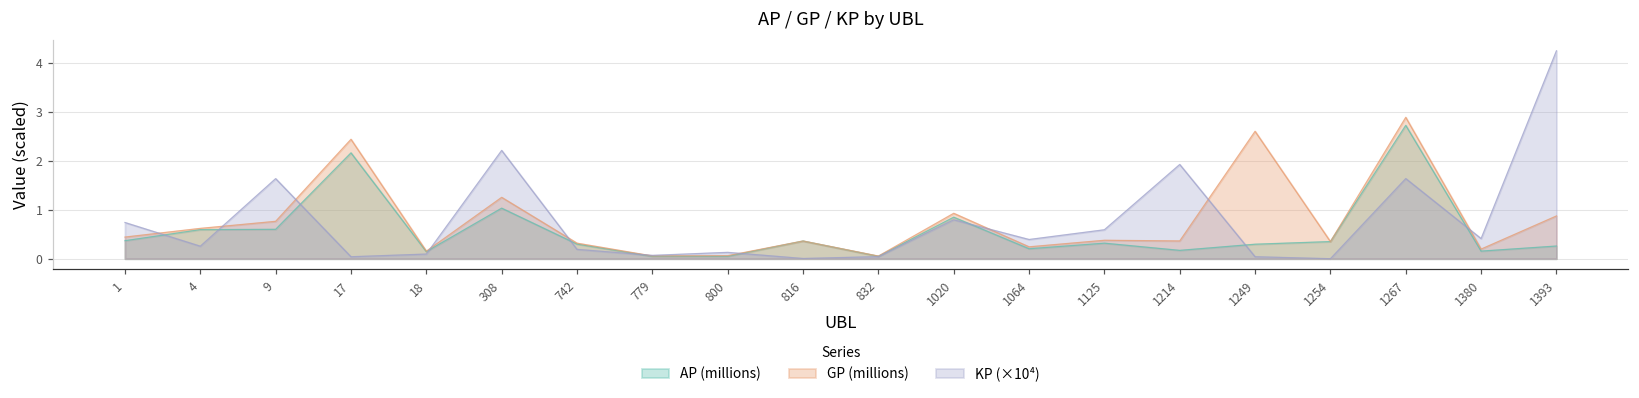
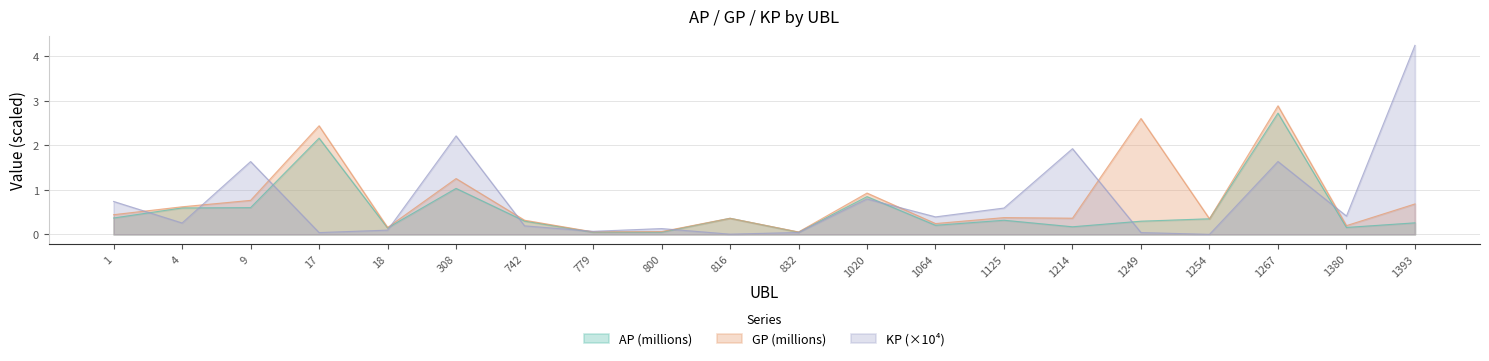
GP (millions), 1393: 0.9 -> 0.7
